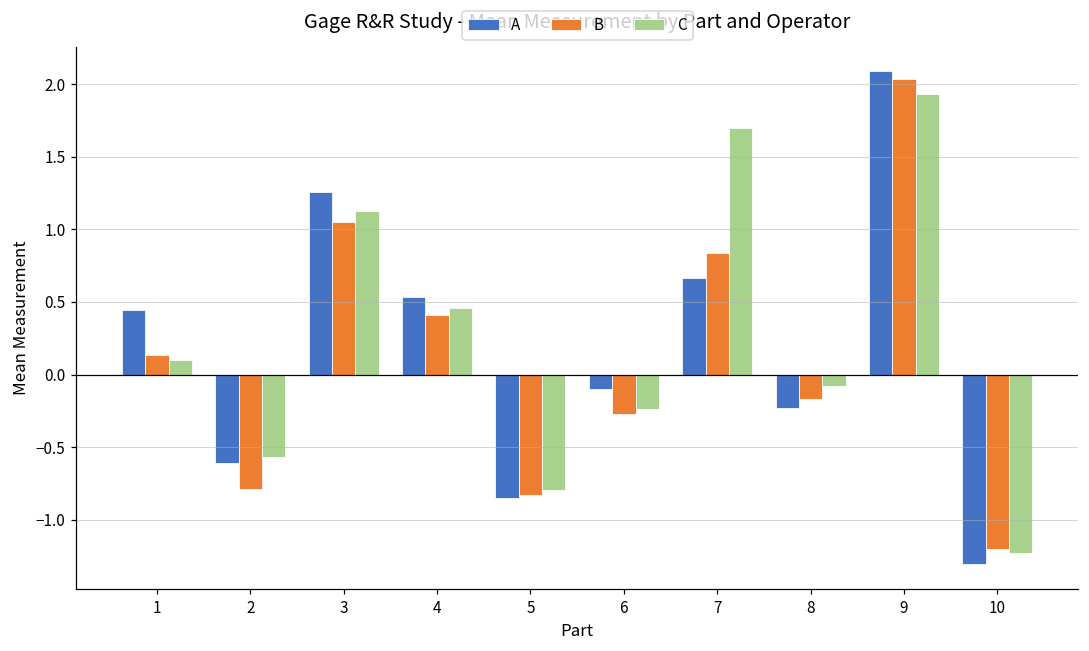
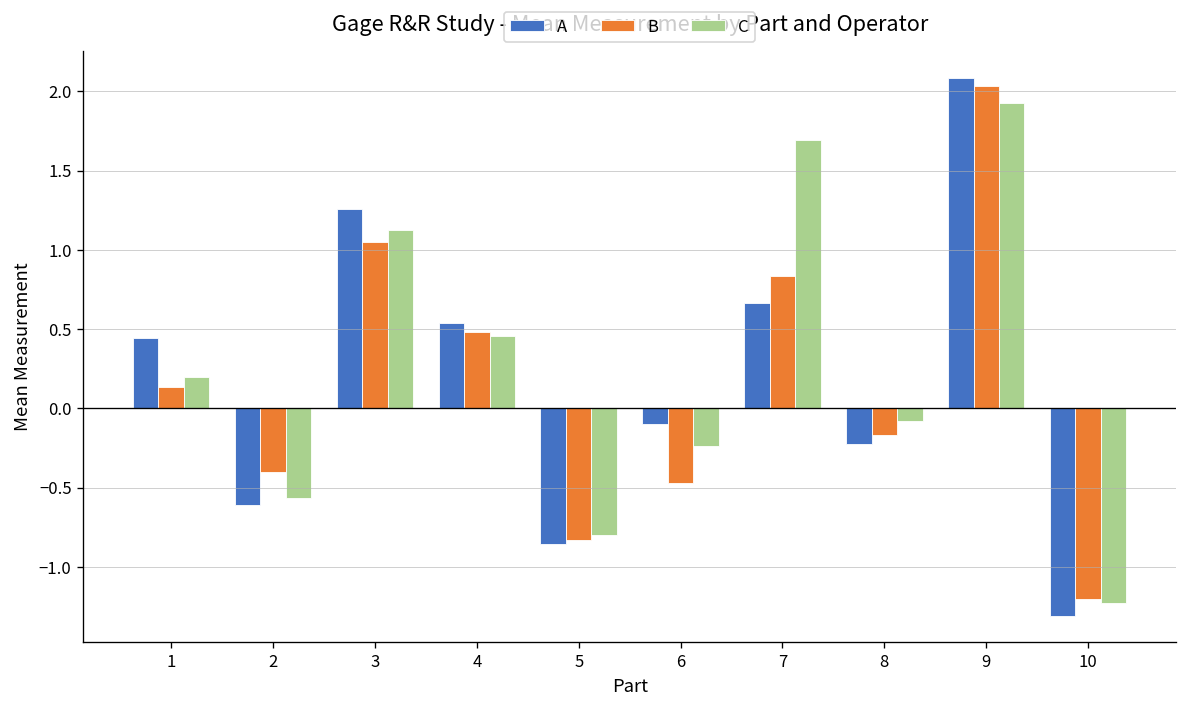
C, 1: 0.1 -> 0.2
B, 2: -0.79 -> -0.40
B, 4: 0.41 -> 0.48
B, 6: -0.27 -> -0.47
